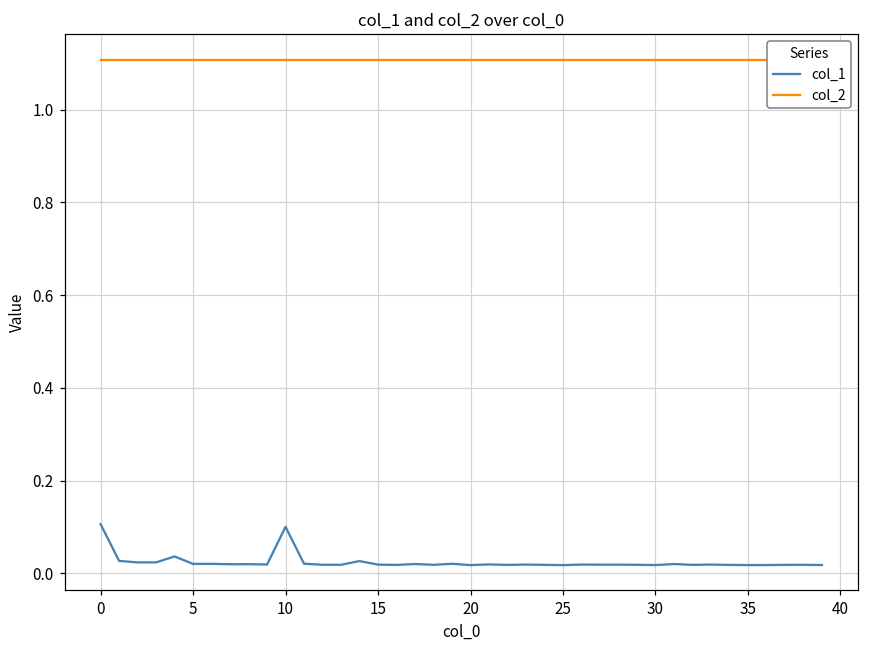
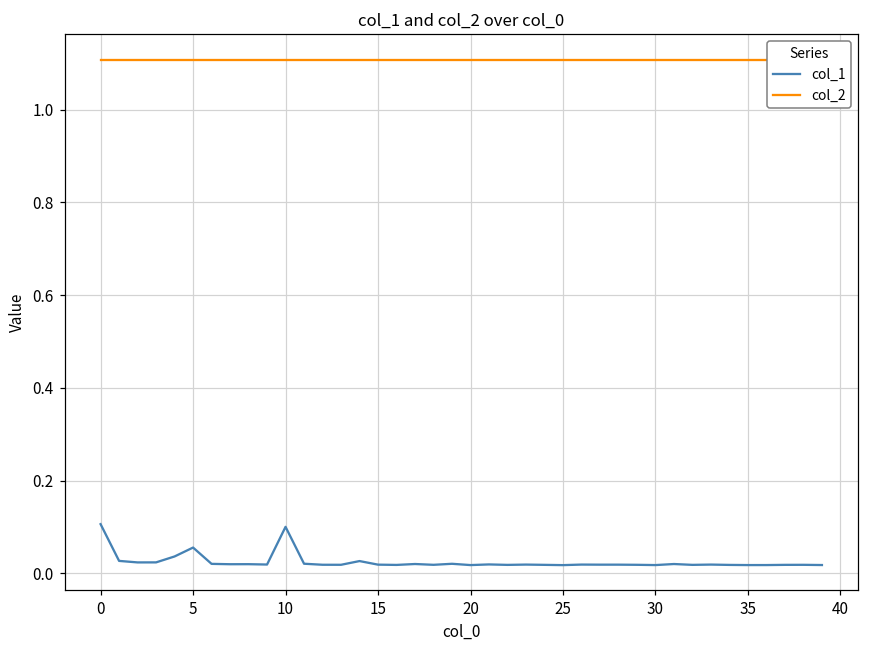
col_1, 5: 0.02 -> 0.06
